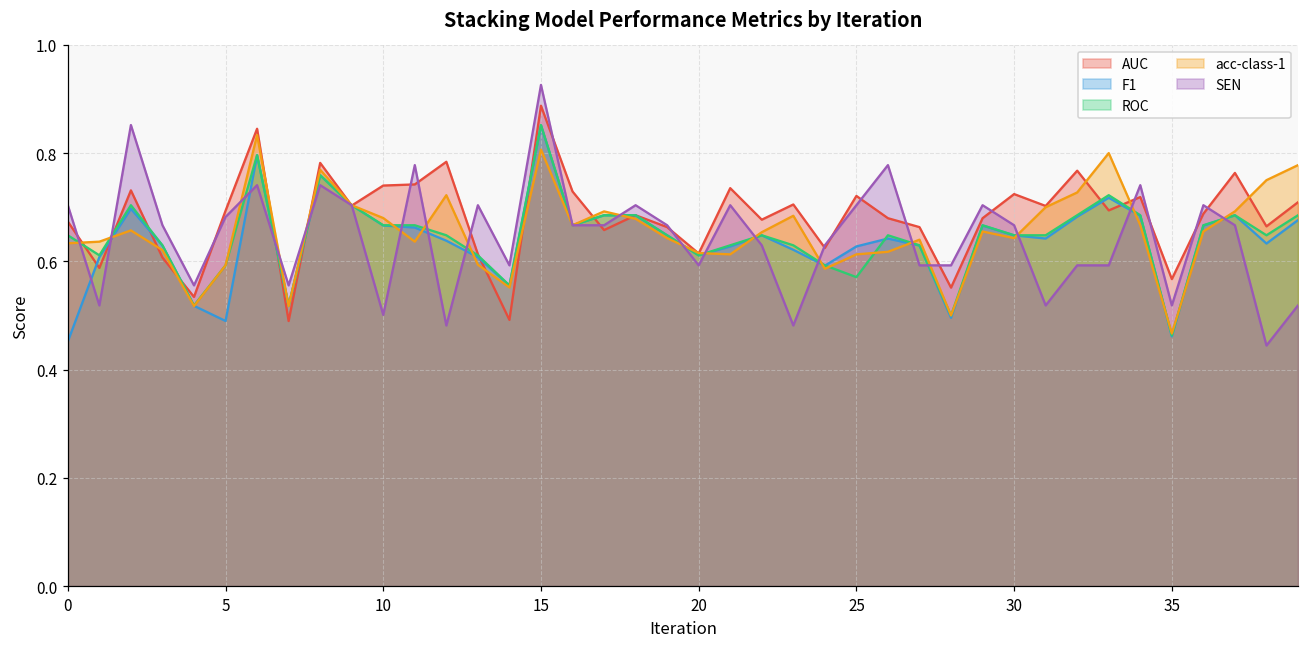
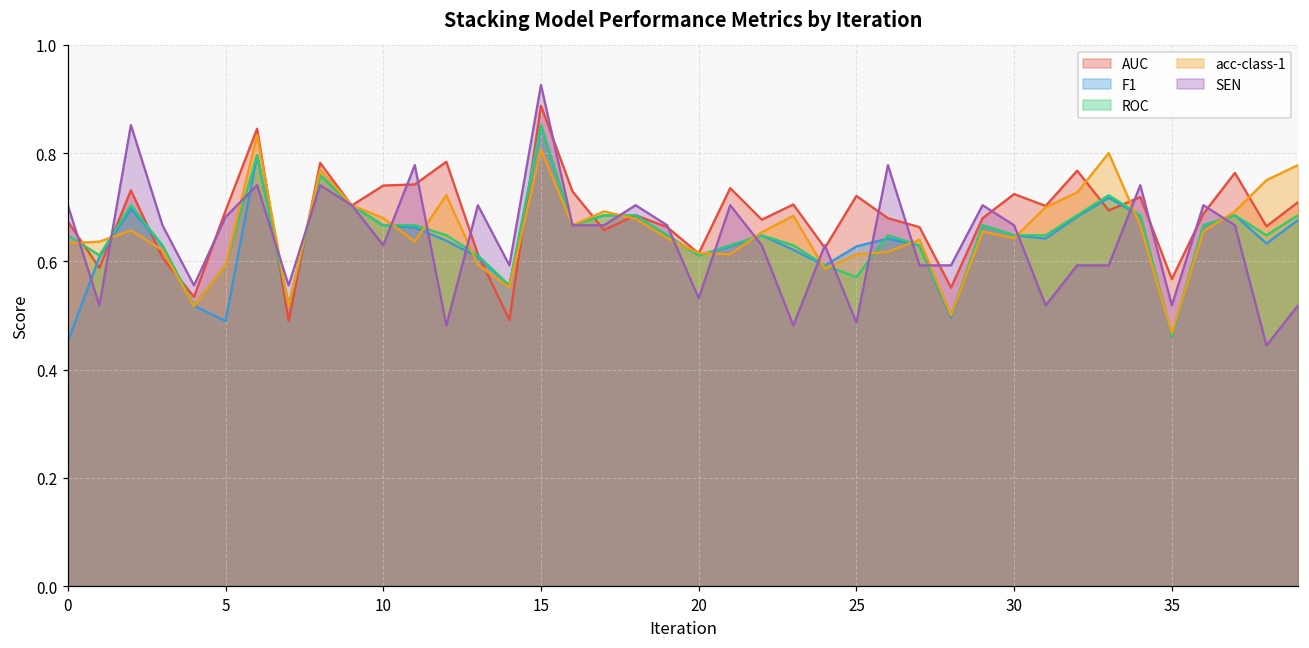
SEN, 10: 0.50 -> 0.63
SEN, 20: 0.59 -> 0.53
SEN, 25: 0.70 -> 0.49
